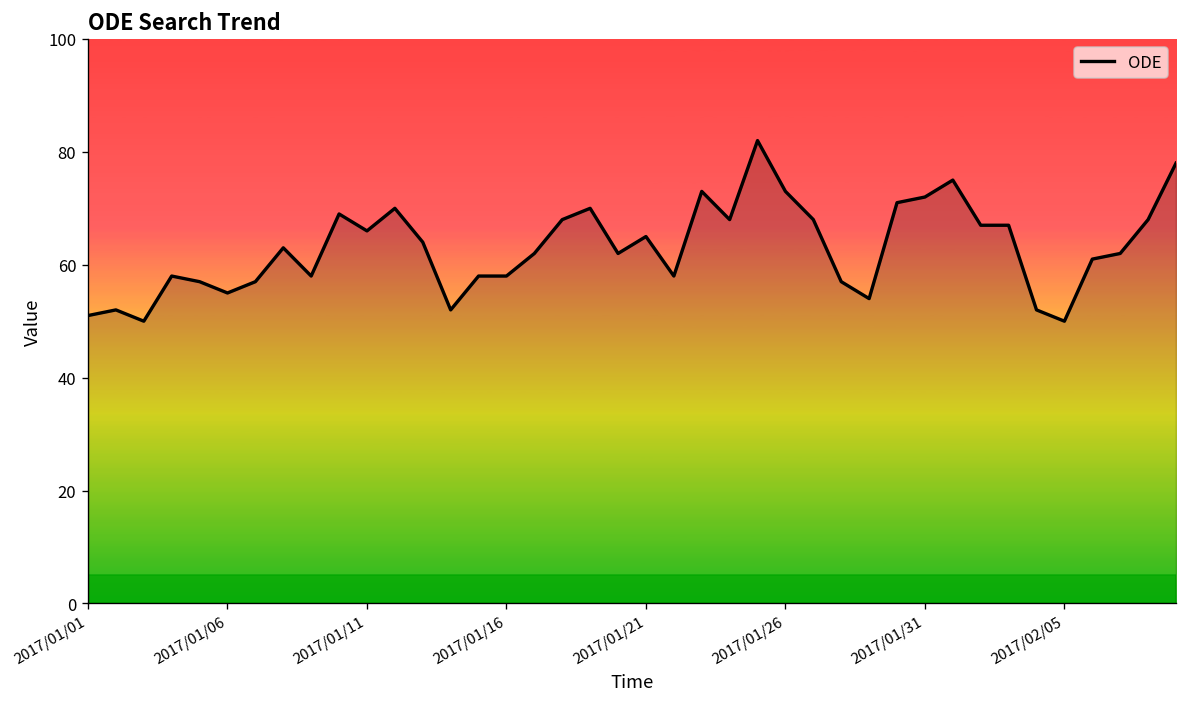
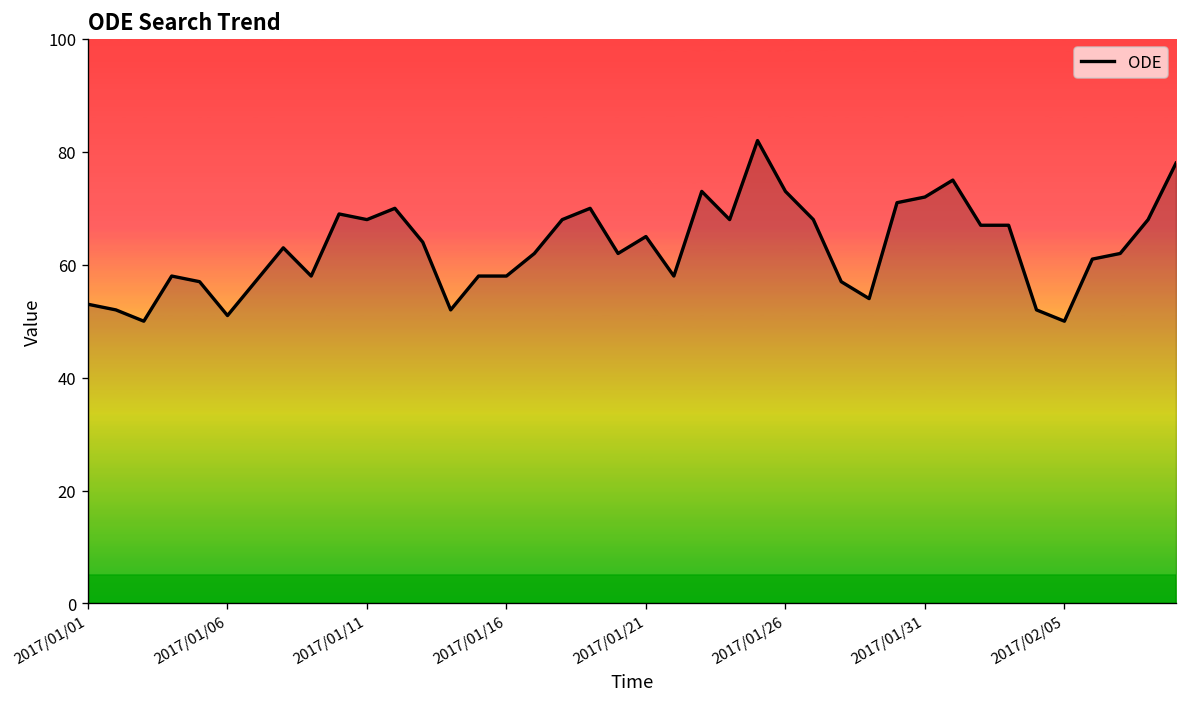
2017/01/01: 51 -> 53
2017/01/06: 55 -> 51
2017/01/11: 66 -> 68
